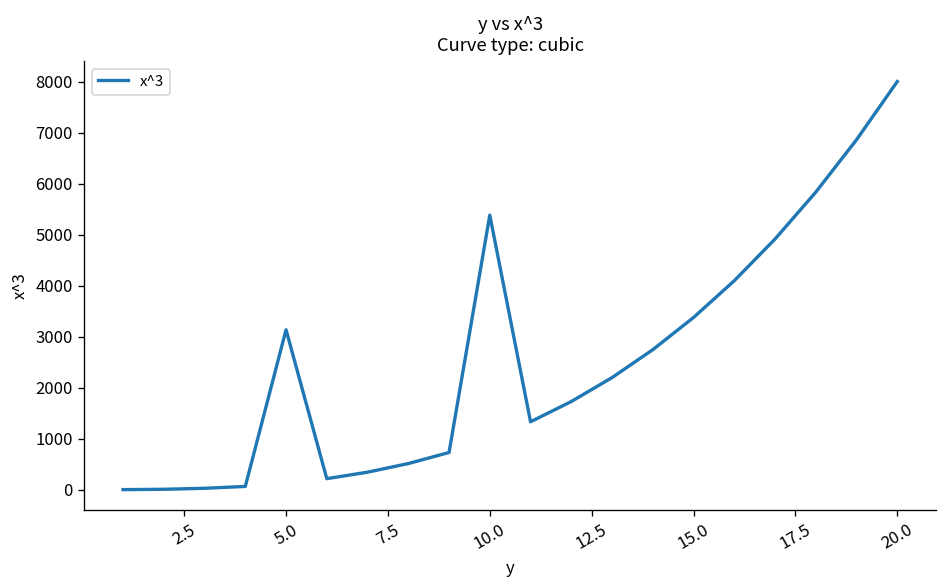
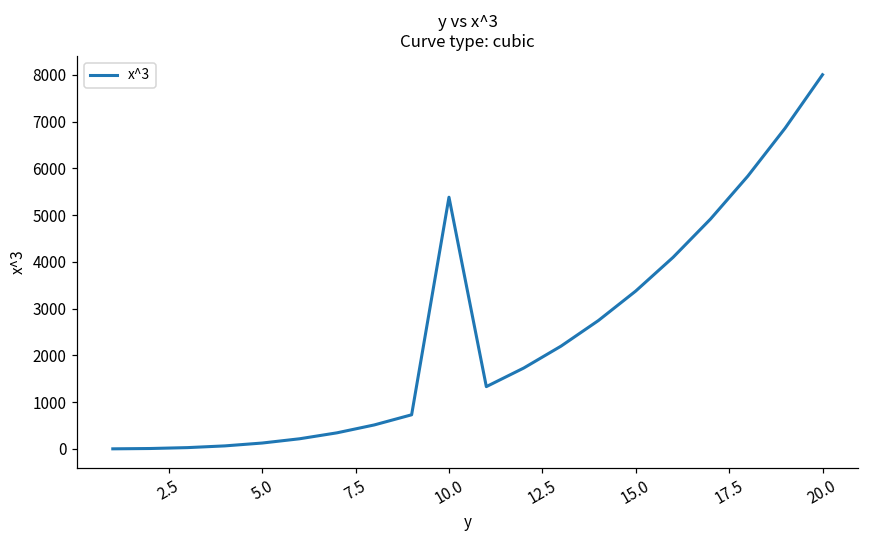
5.0: 3100 -> 100
